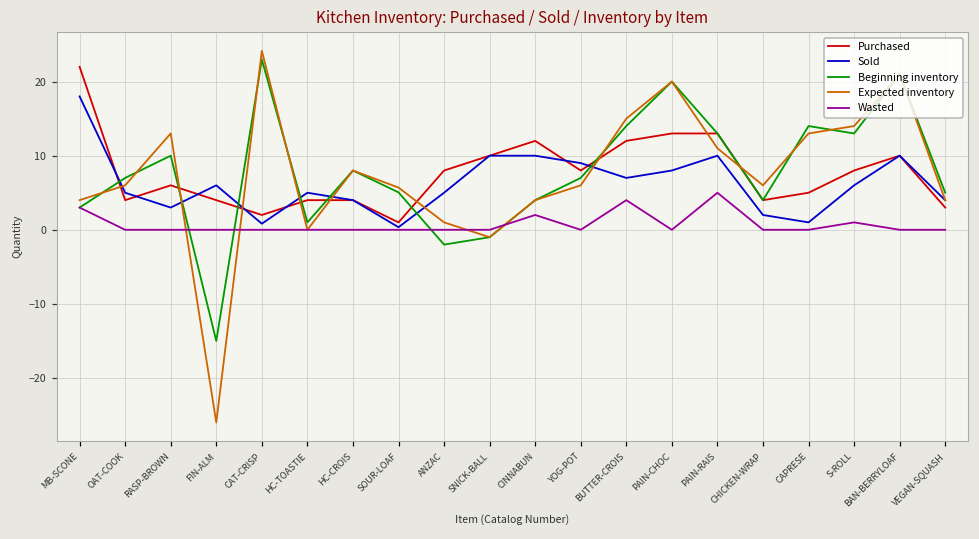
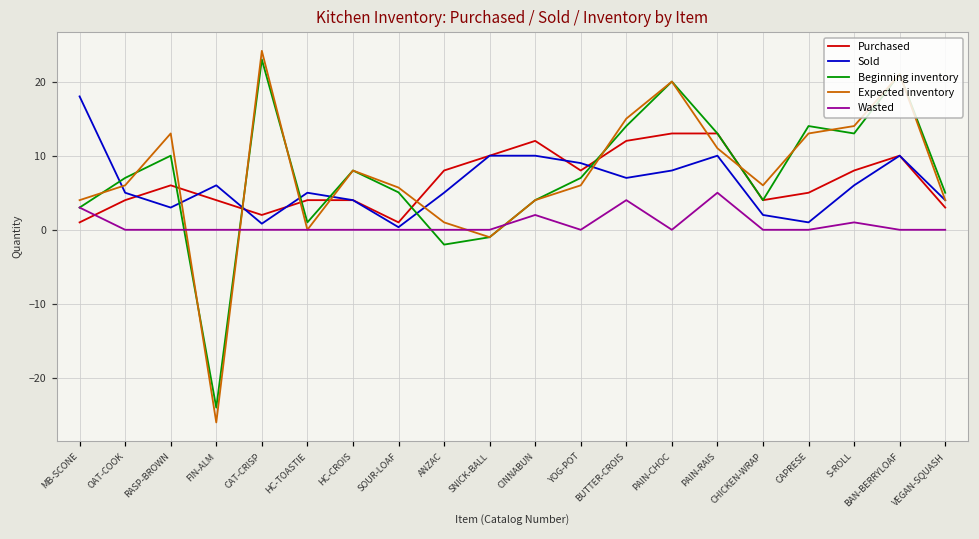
Purchased, MB-SCONE: 22 -> 1
Beginning inventory, FIN-ALM: -15 -> -24
